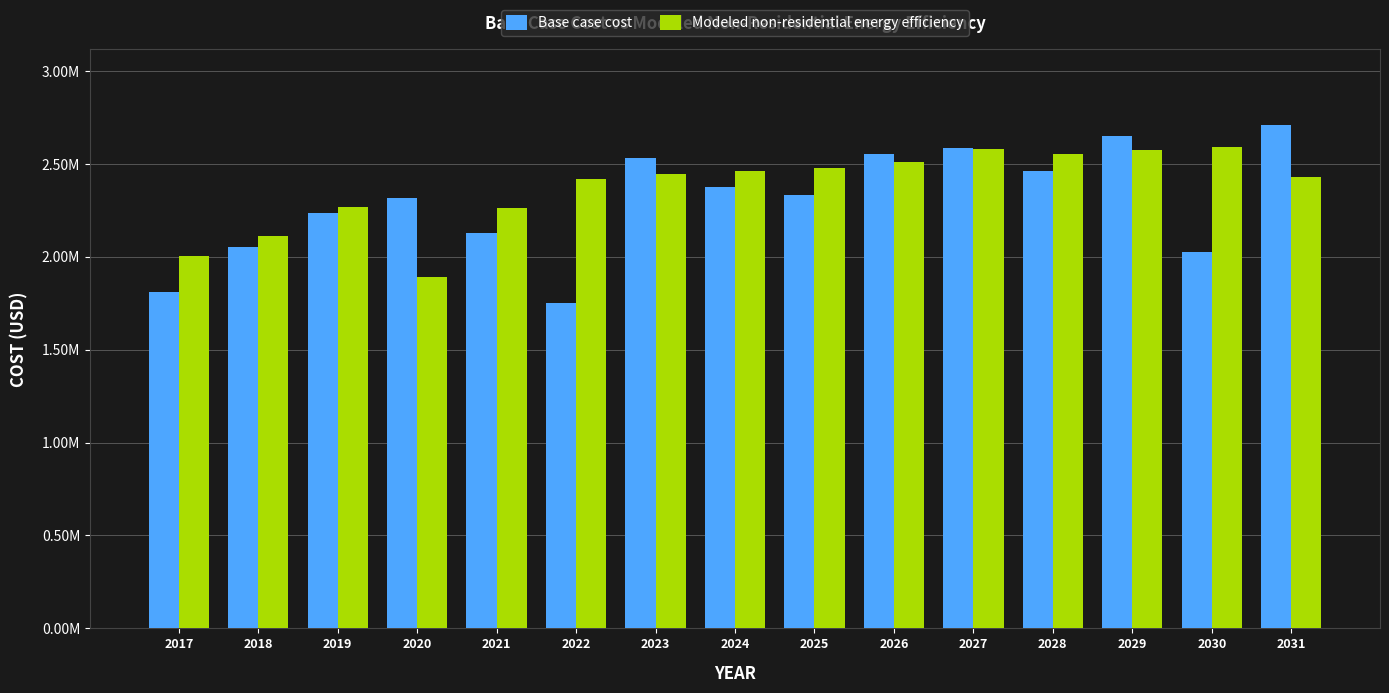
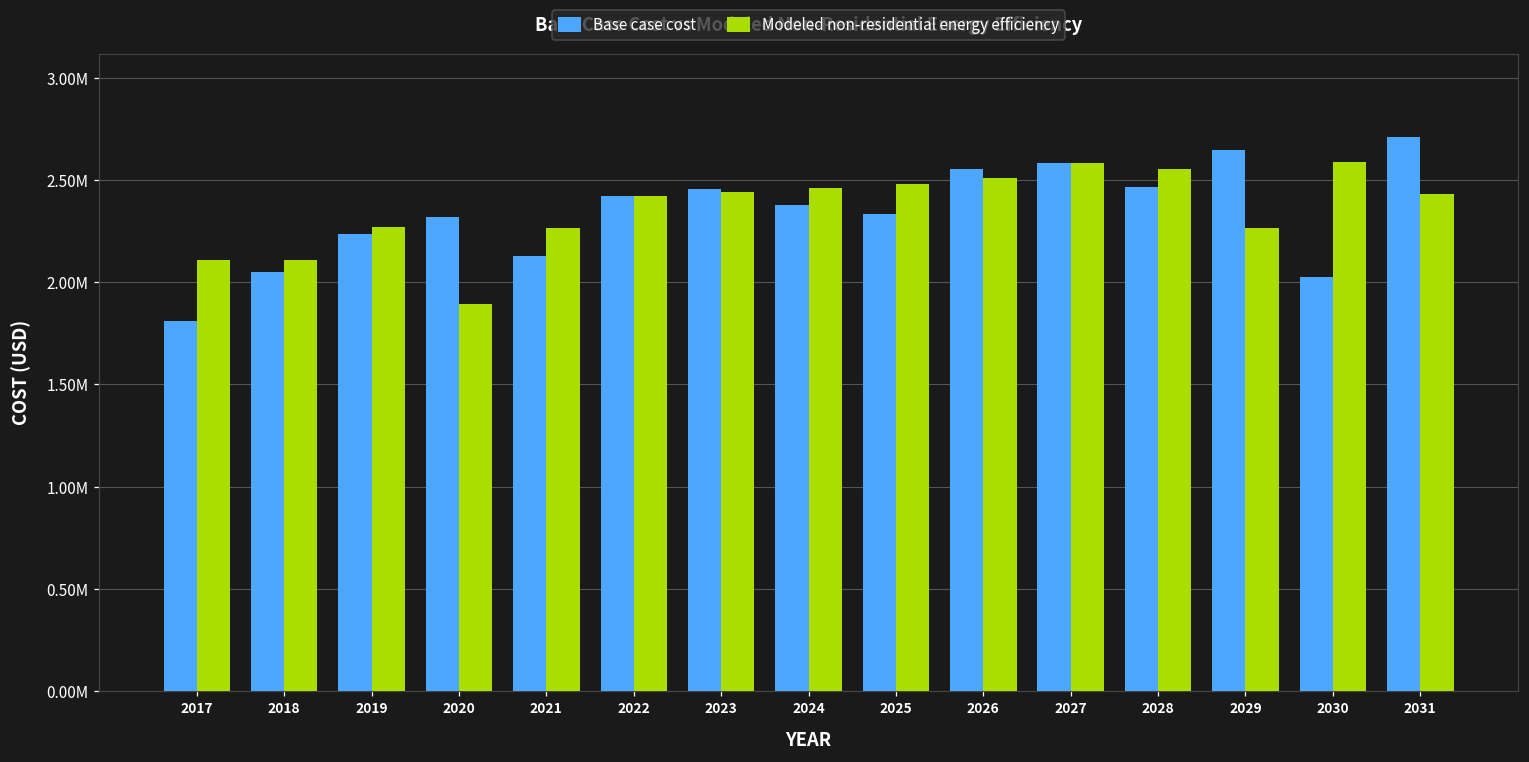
Modeled non-residential energy efficiency, 2017: 2000000 -> 2110000
Base case cost, 2022: 1750000 -> 2420000
Base case cost, 2023: 2530000 -> 2460000
Modeled non-residential energy efficiency, 2029: 2580000 -> 2260000
